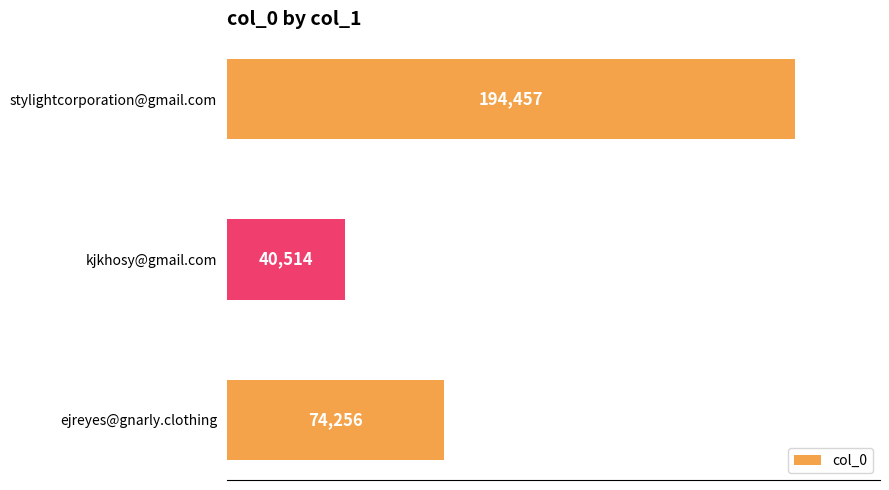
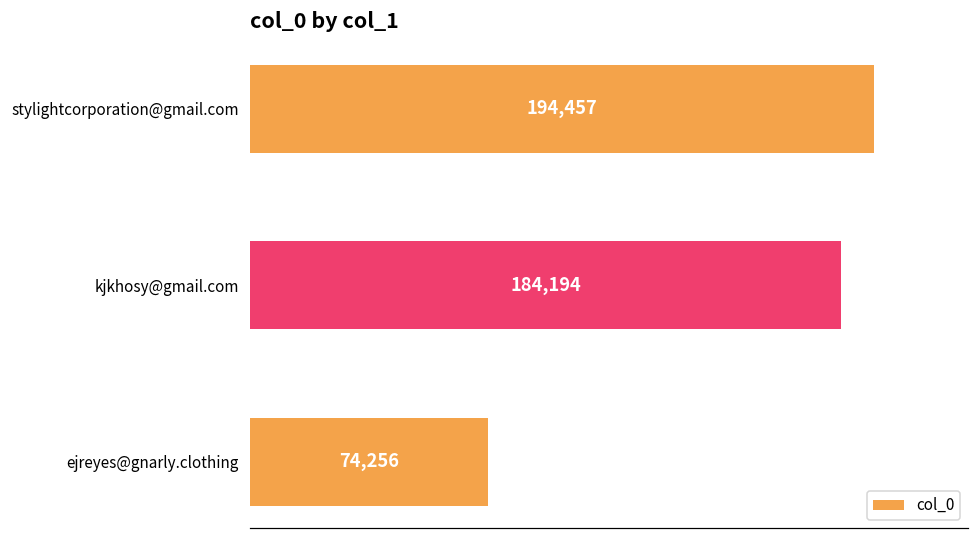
kjkhosy@gmail.com: 40,514 -> 184,194
